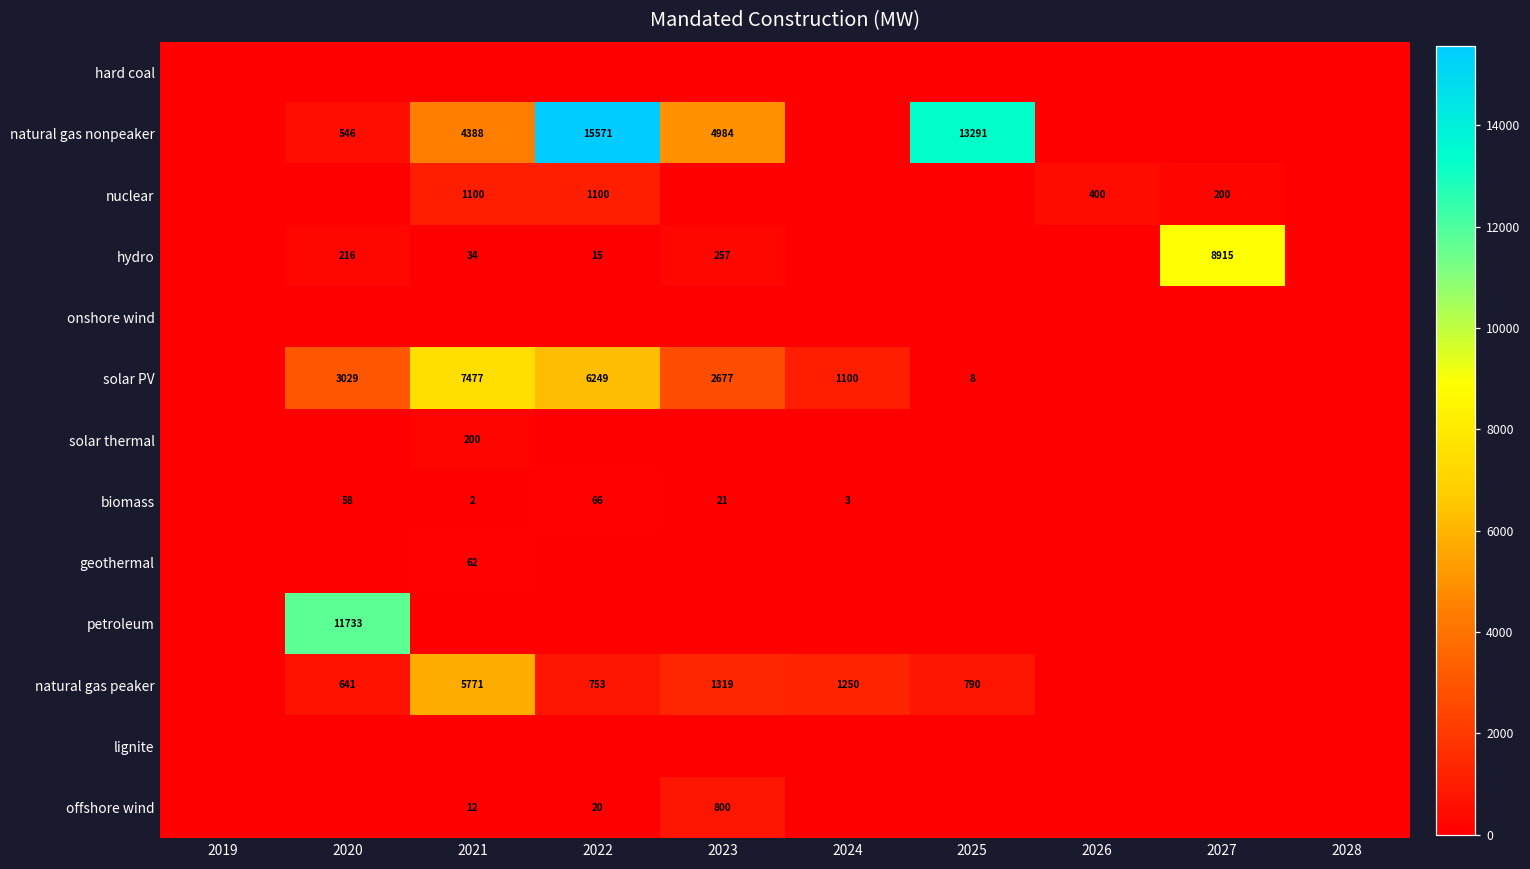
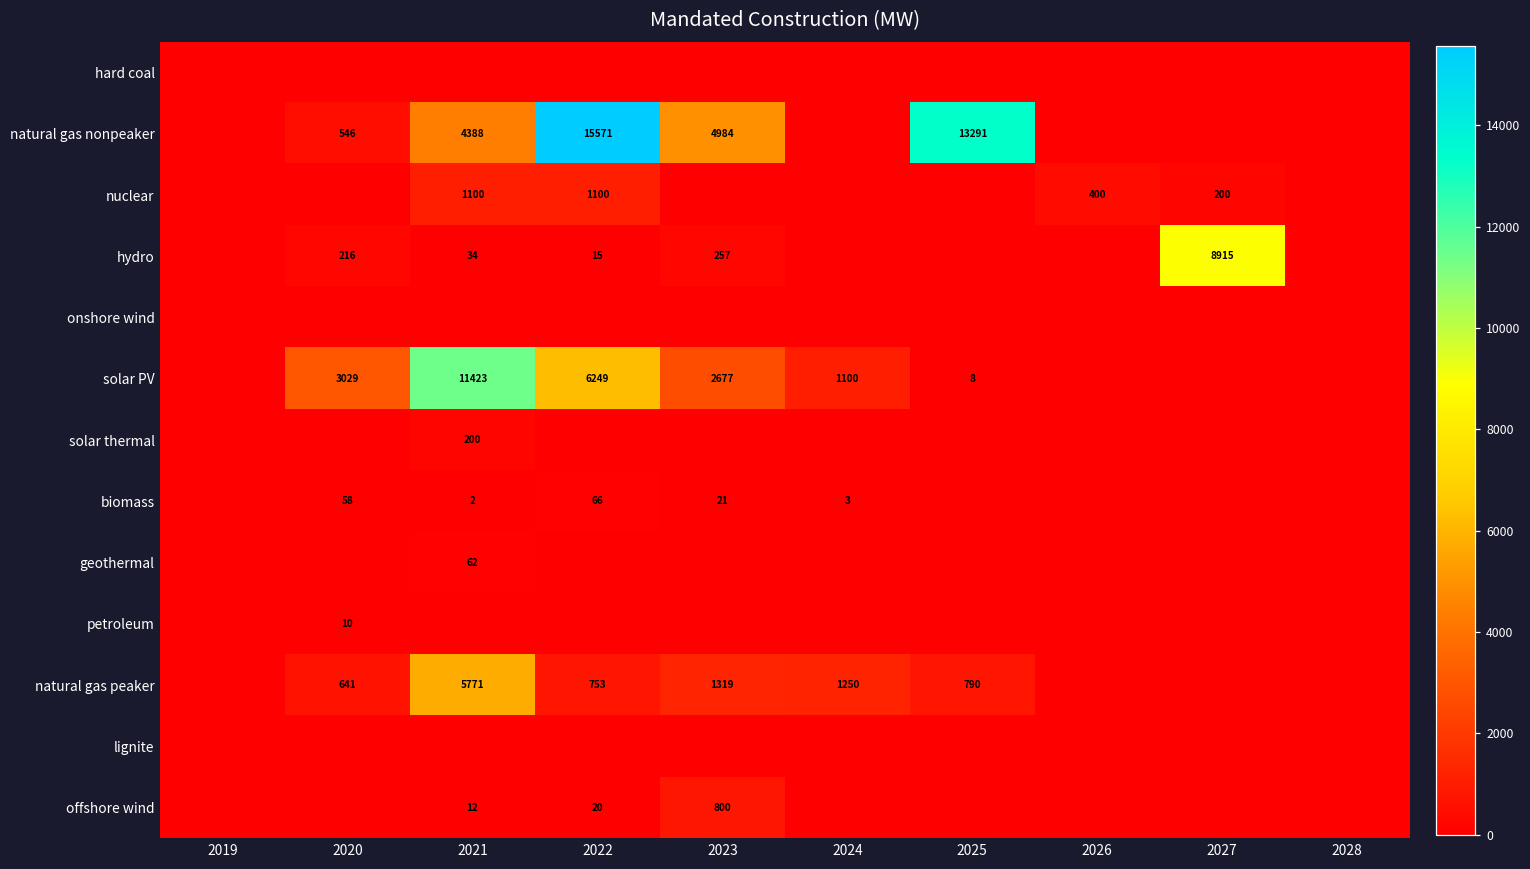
solar PV, 2021: 7477 -> 11423
petroleum, 2020: 11733 -> 10
